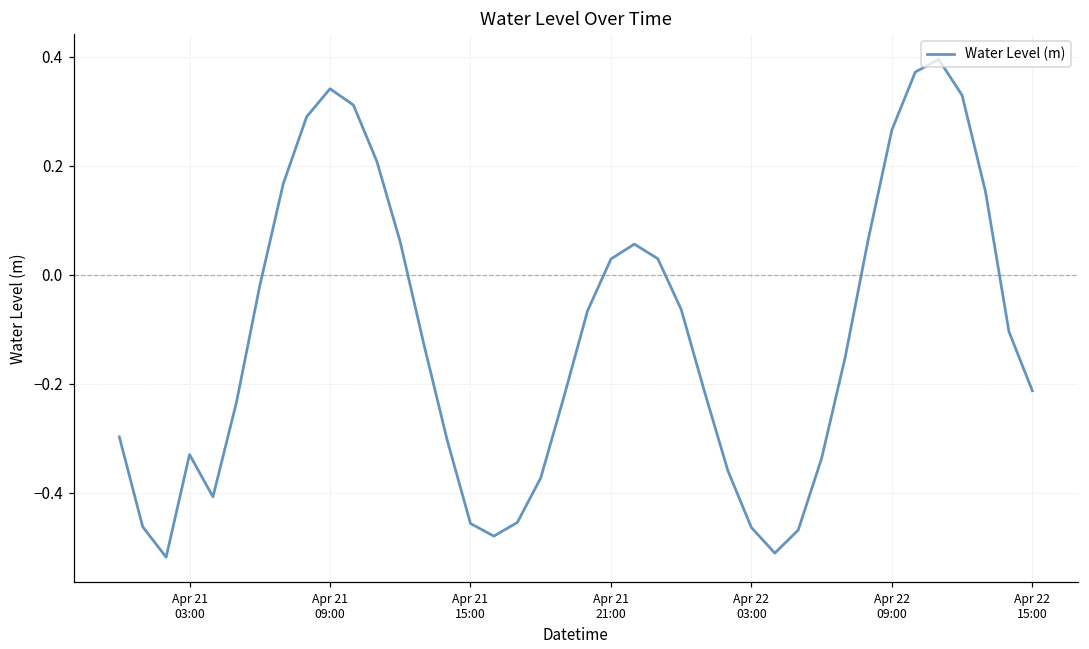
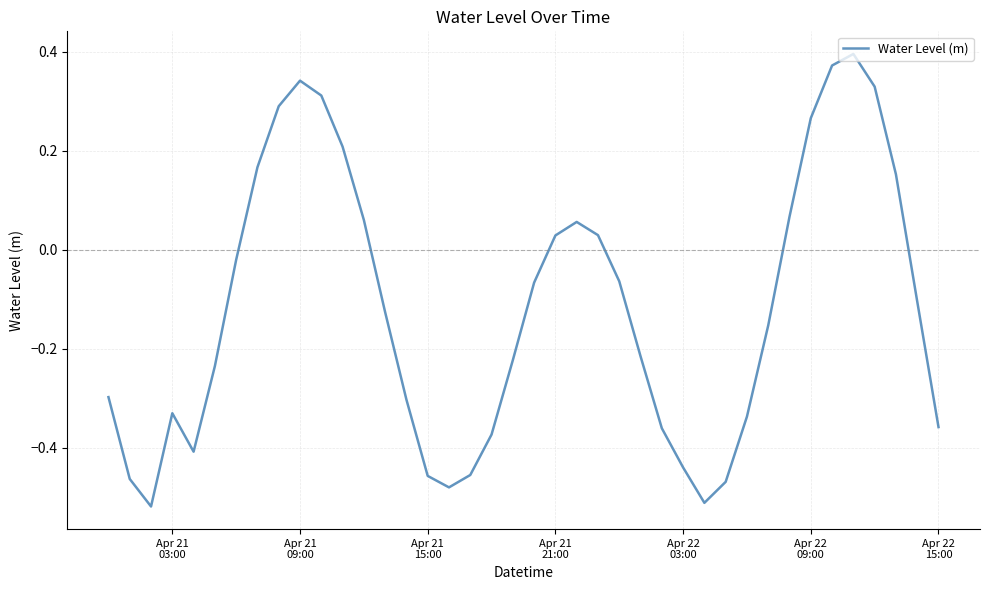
Apr 22 03:00: -0.46 -> -0.44
Apr 22 15:00: -0.21 -> -0.36
